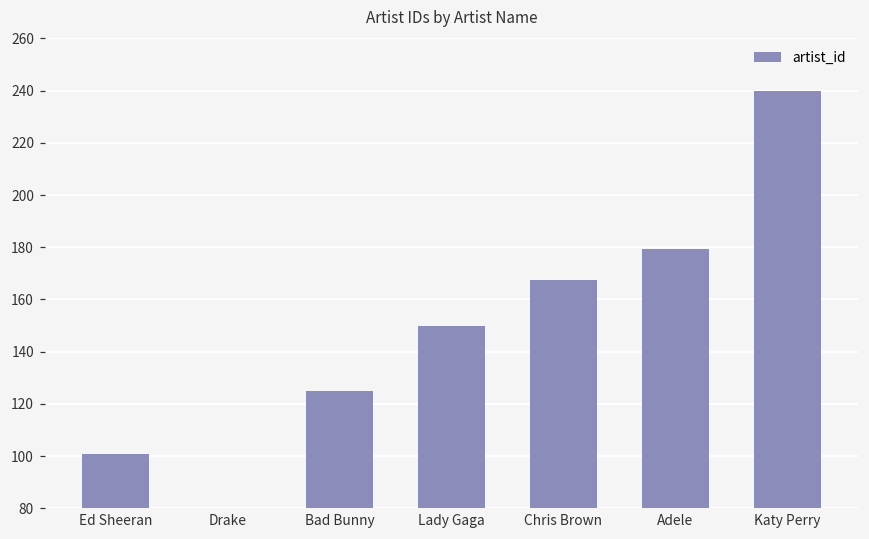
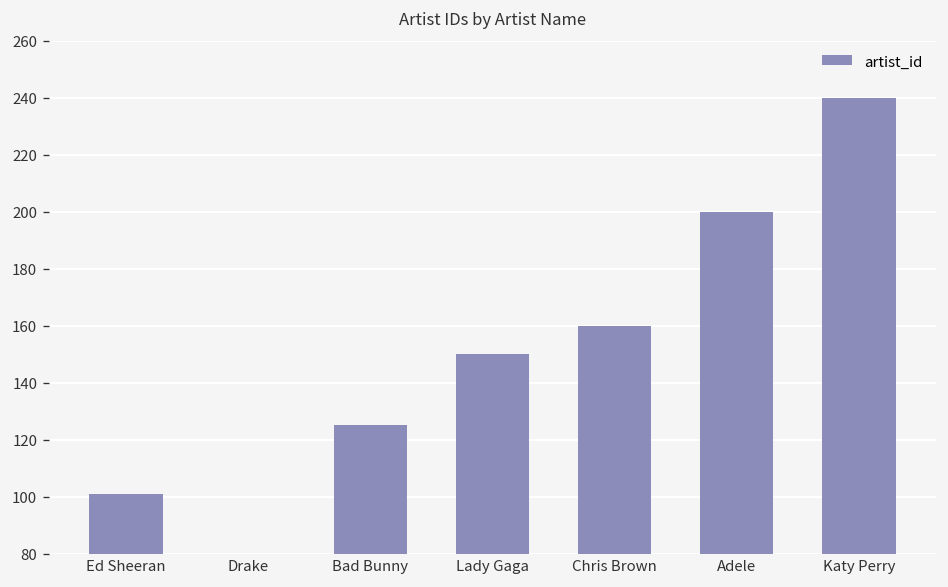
Chris Brown: 167 -> 160
Adele: 180 -> 200
